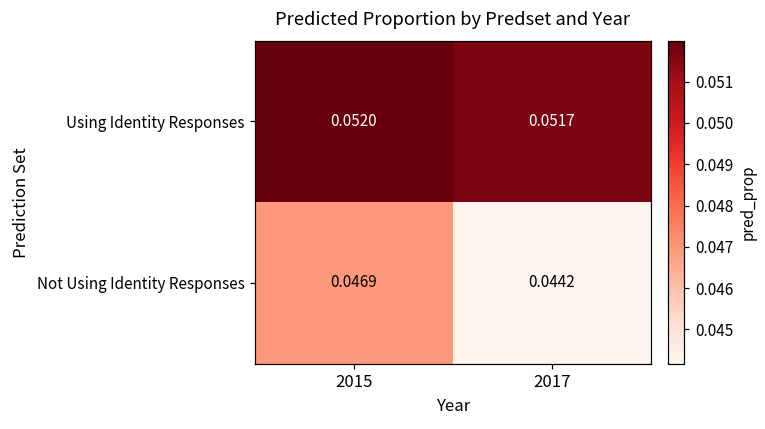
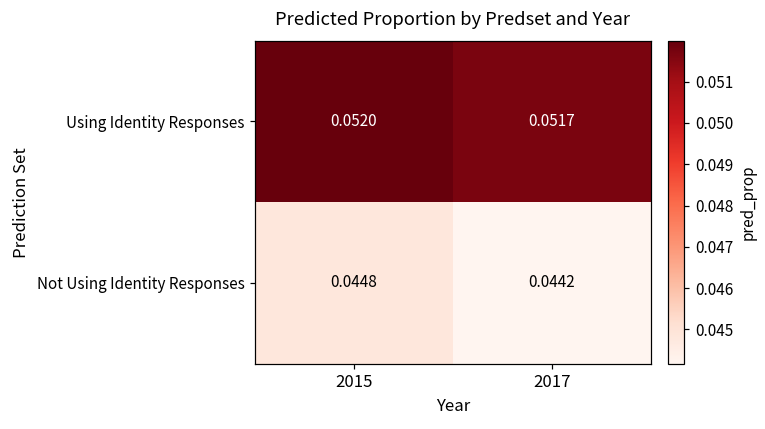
Not Using Identity Responses, 2015: 0.0469 -> 0.0448
